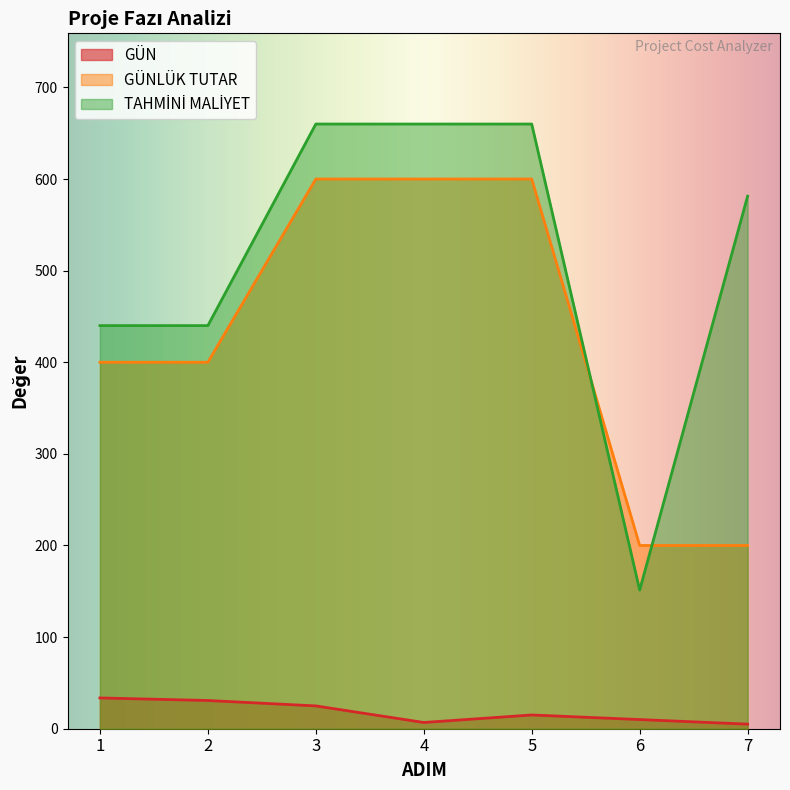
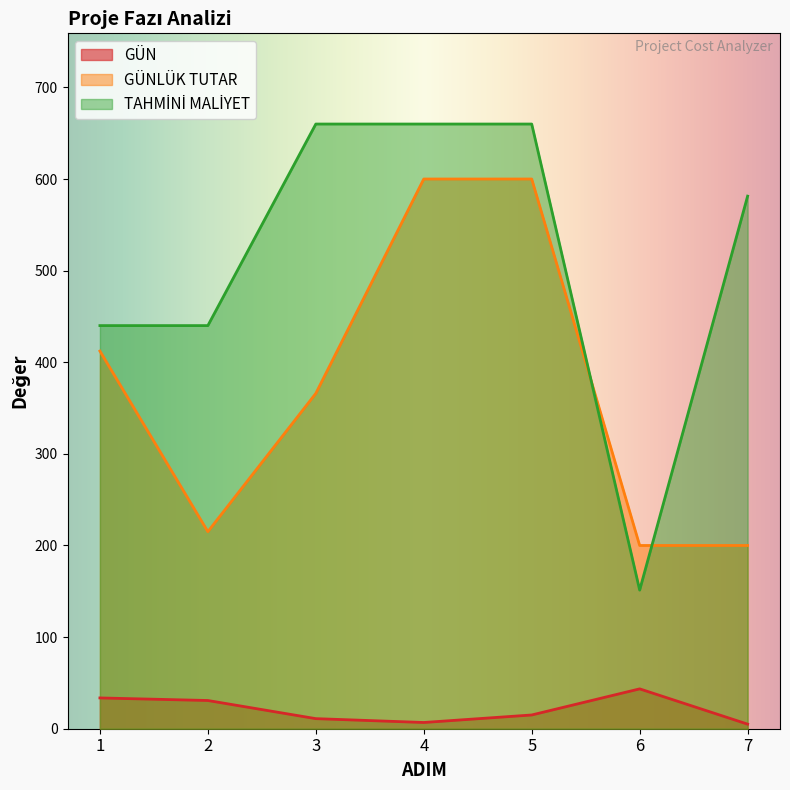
GÜNLÜK TUTAR, 1: 400 -> 410
GÜNLÜK TUTAR, 2: 400 -> 220
GÜN, 3: 20 -> 10
GÜNLÜK TUTAR, 3: 600 -> 370
GÜN, 6: 10 -> 40
